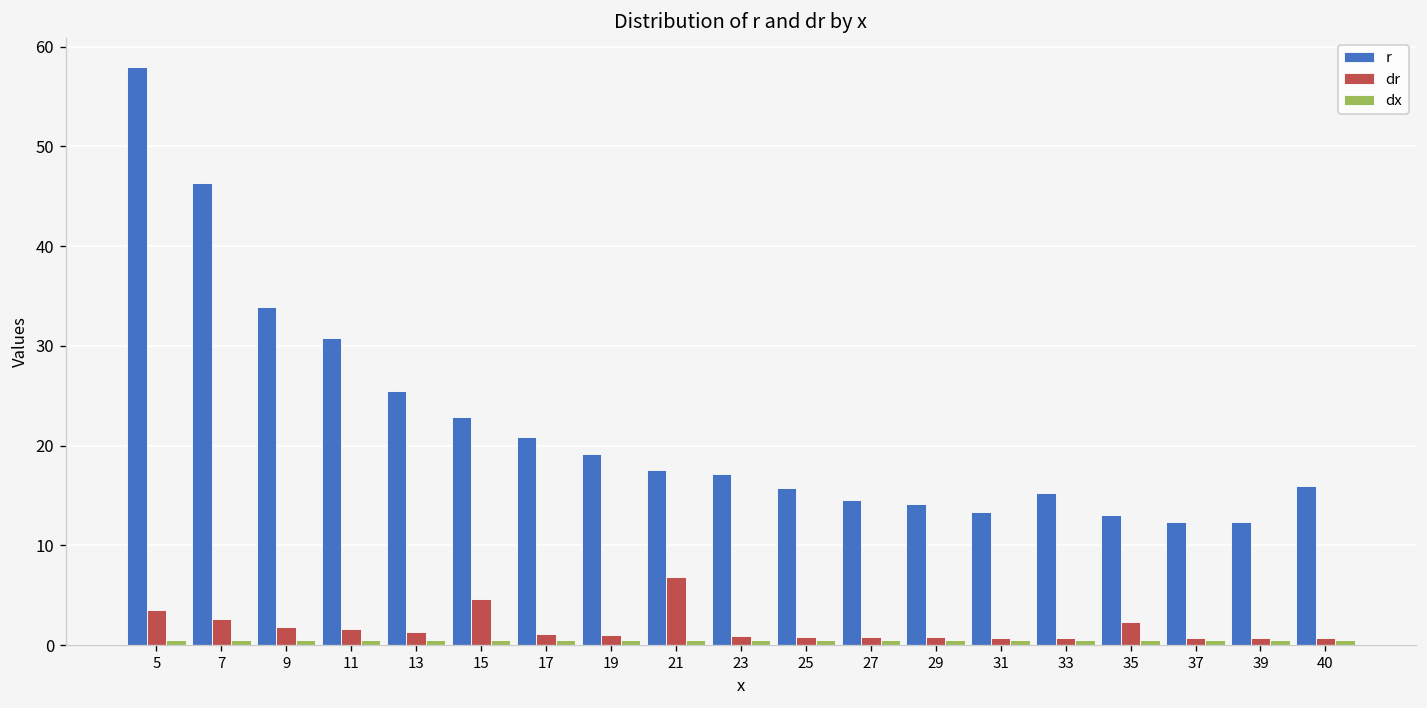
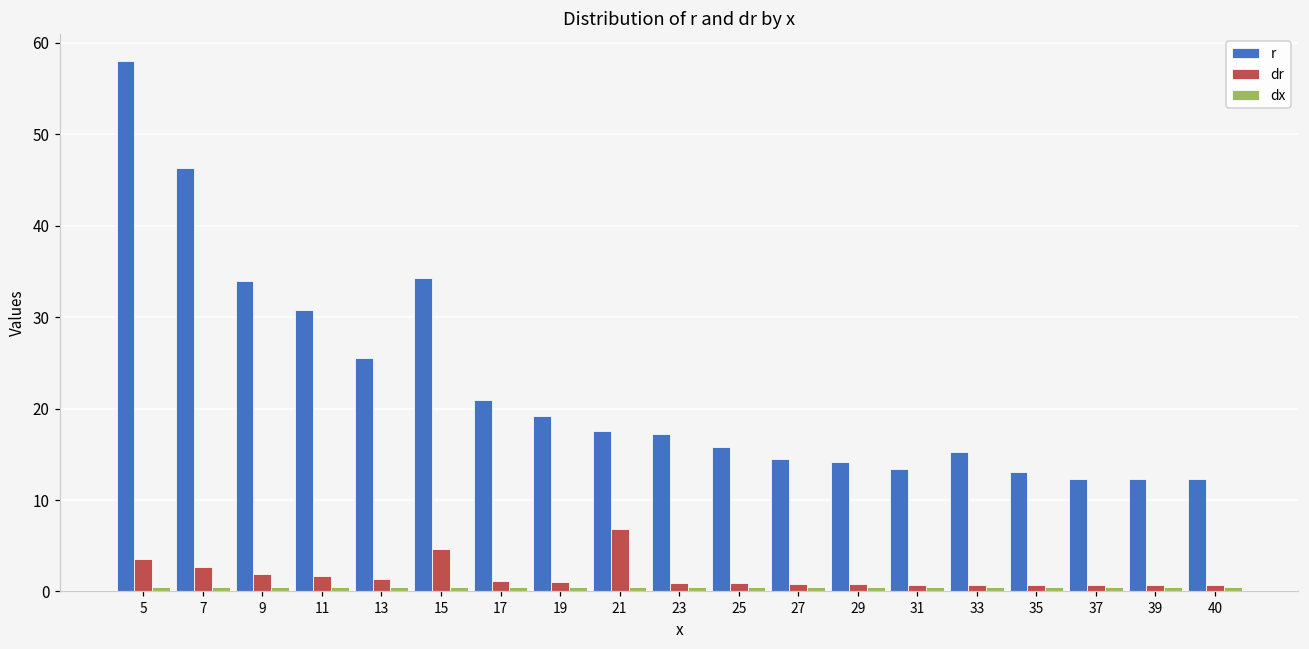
r, 15: 23 -> 34
dr, 35: 2 -> 1
r, 40: 16 -> 12
